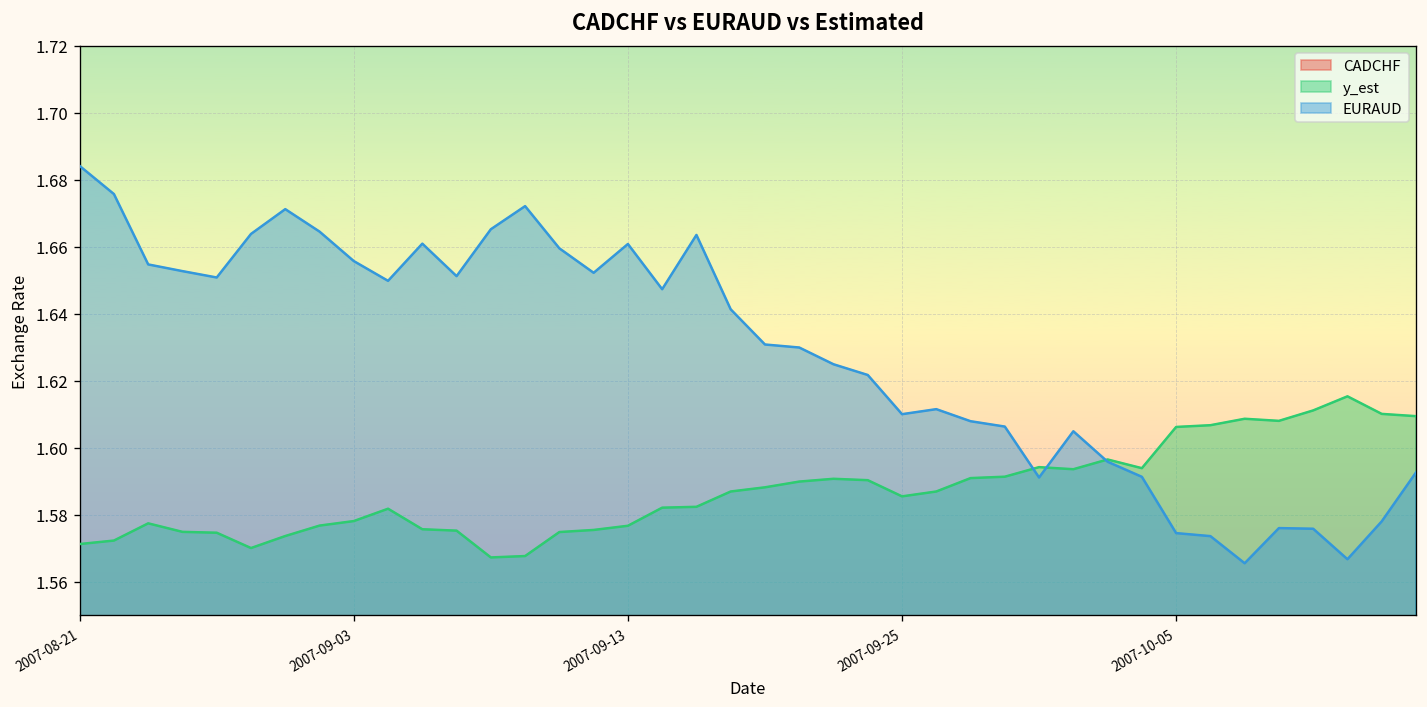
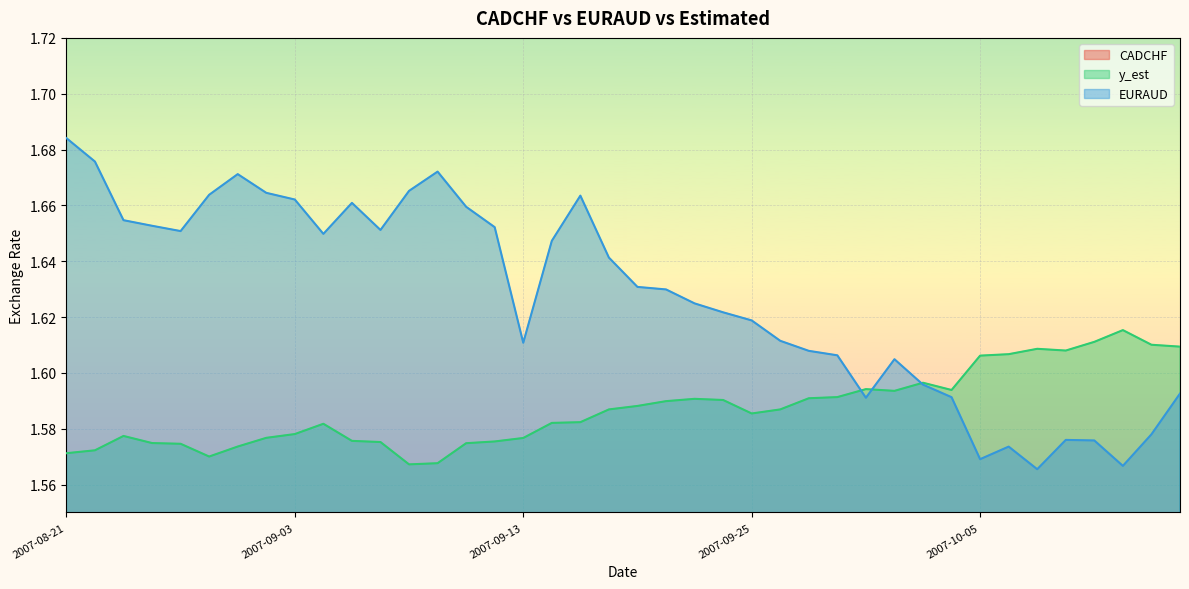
EURAUD, 2007-09-03: 1.656 -> 1.662
EURAUD, 2007-09-13: 1.661 -> 1.611
EURAUD, 2007-09-25: 1.610 -> 1.619
EURAUD, 2007-10-05: 1.575 -> 1.569
